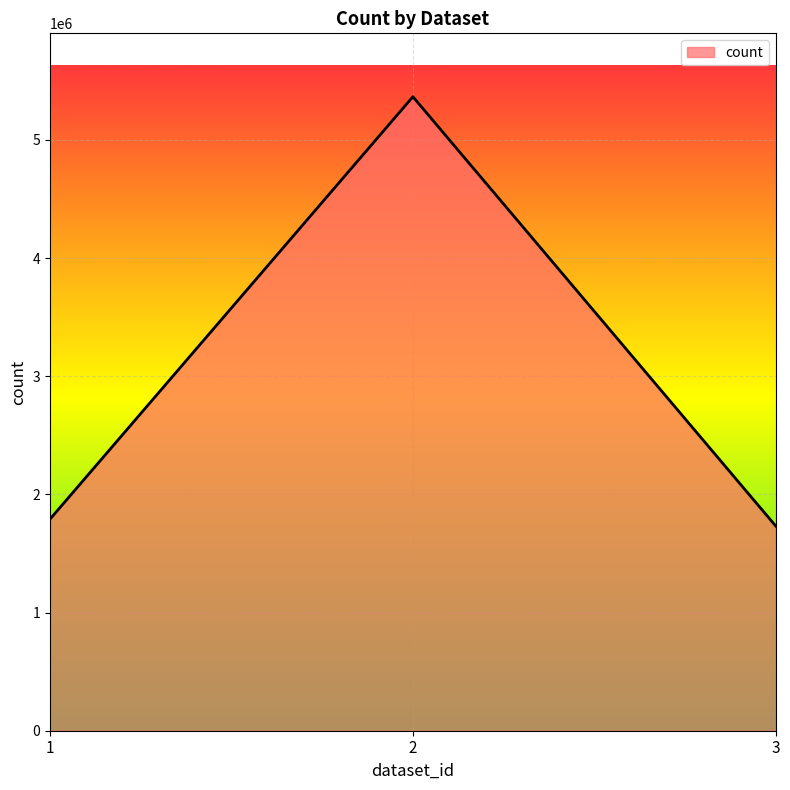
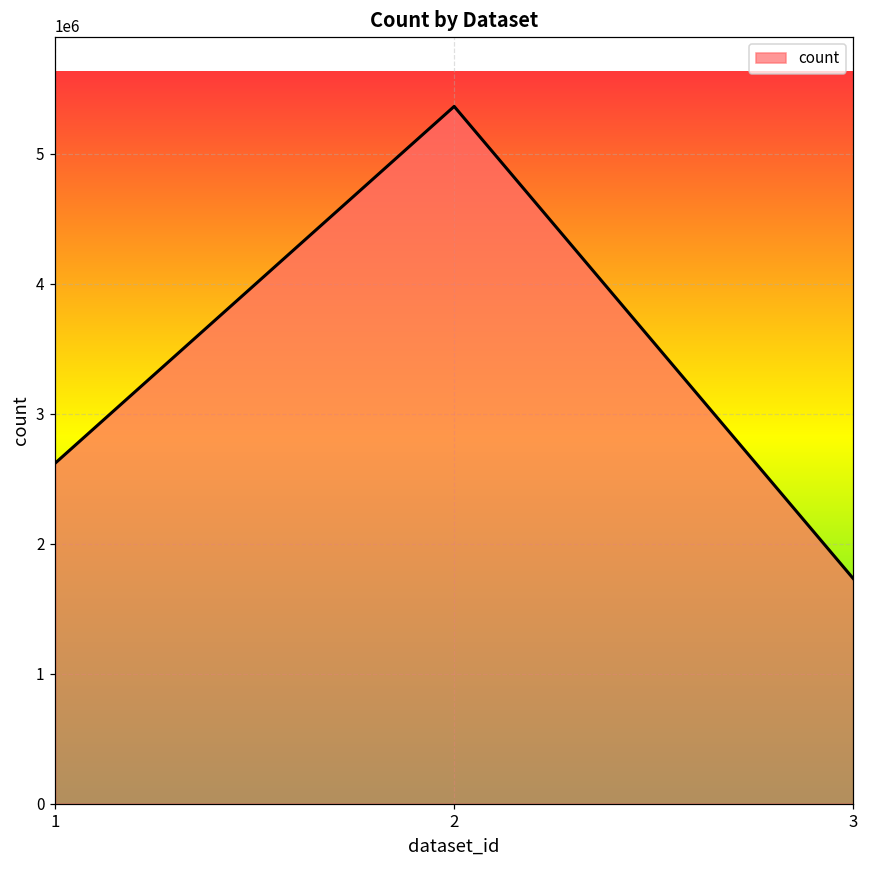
1: 1790000 -> 2620000
